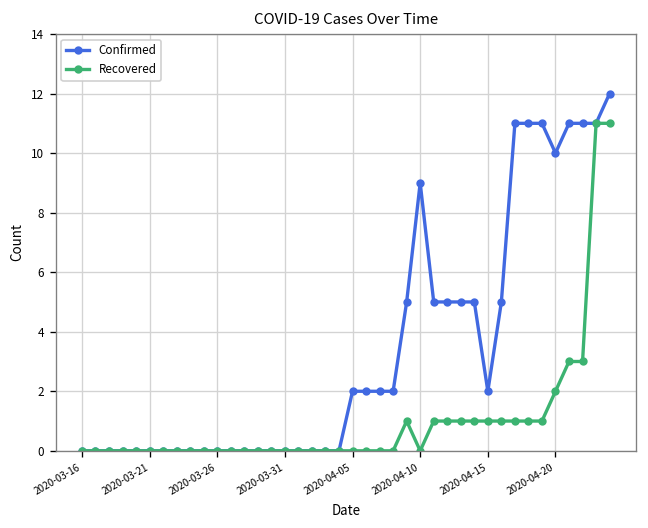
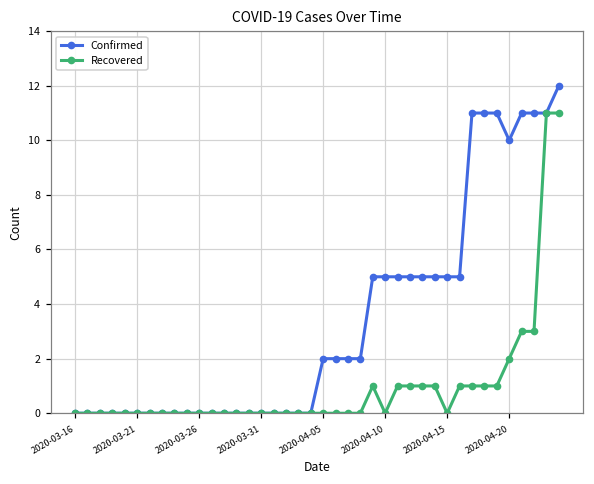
Confirmed, 2020-04-10: 9 -> 5
Confirmed, 2020-04-15: 2 -> 5
Recovered, 2020-04-15: 1 -> 0
